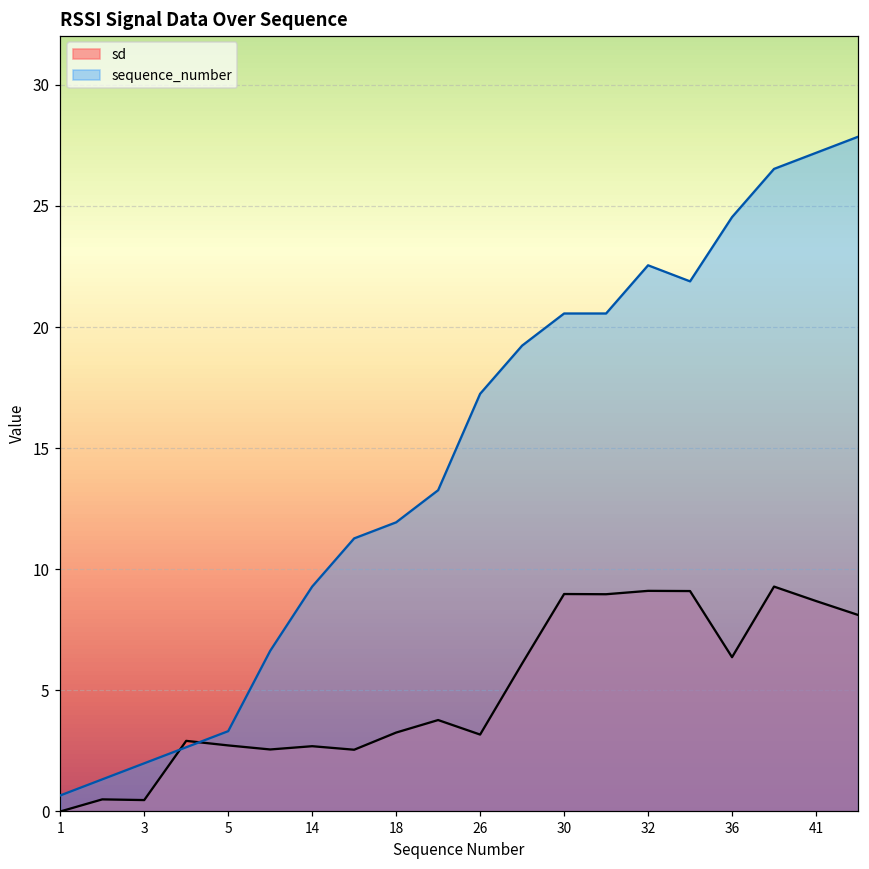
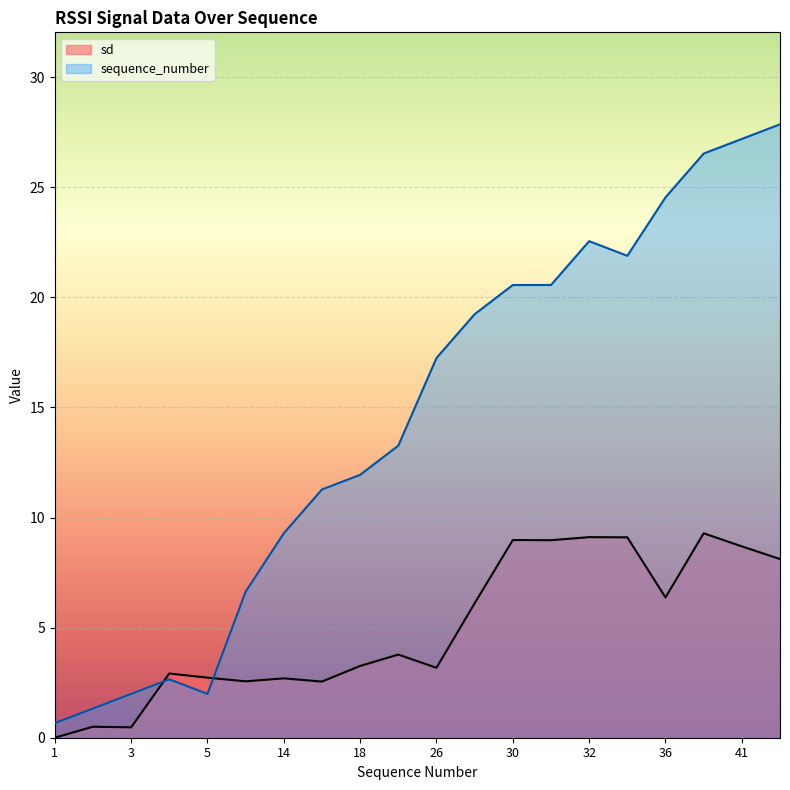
sequence_number, 5: 3.3 -> 2.0
